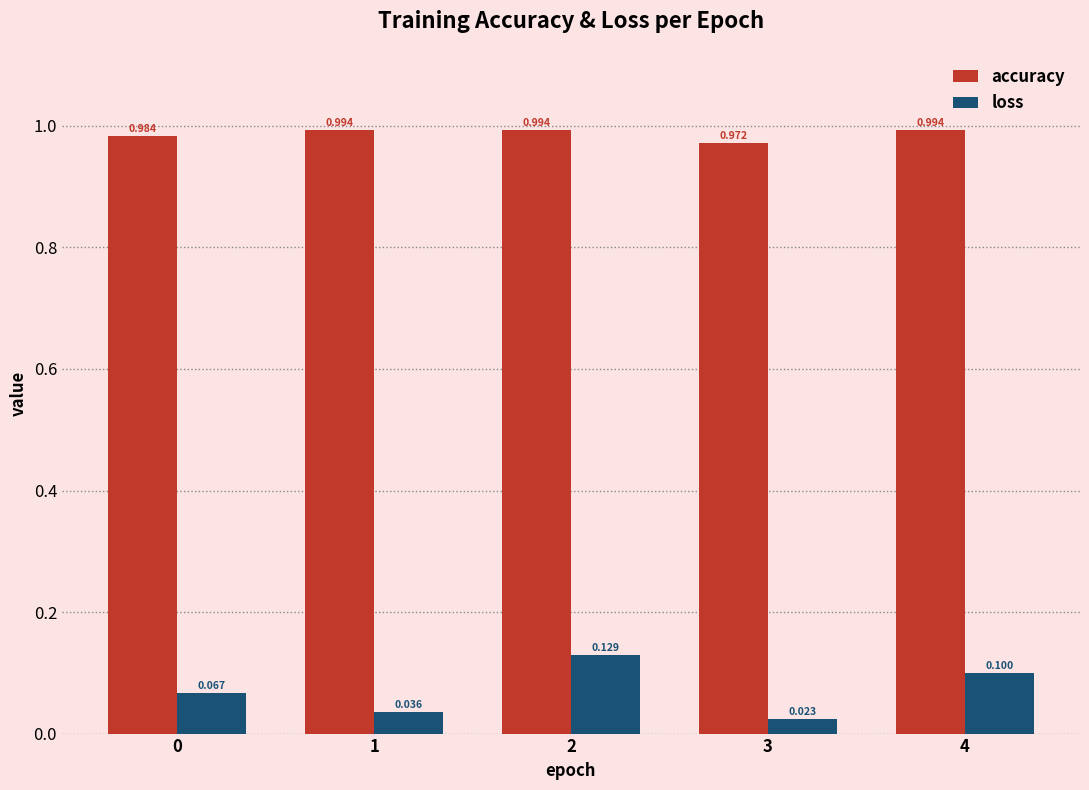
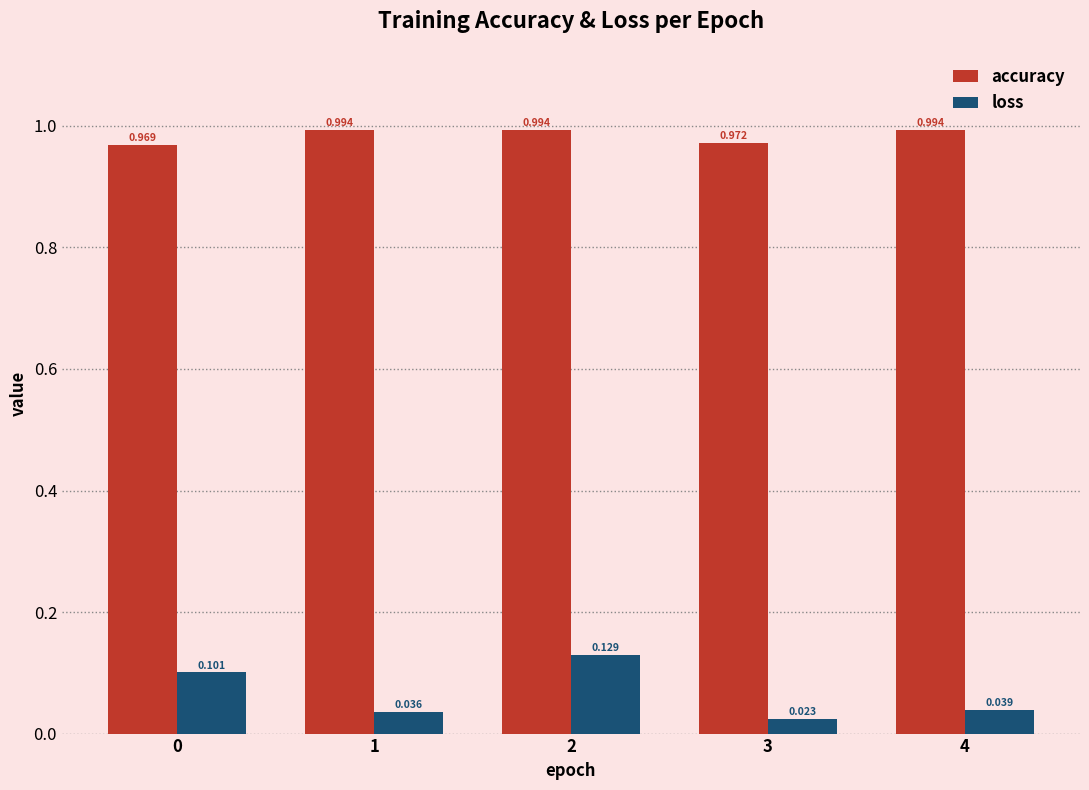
accuracy, 0: 0.984 -> 0.969
loss, 0: 0.067 -> 0.101
loss, 4: 0.100 -> 0.039
